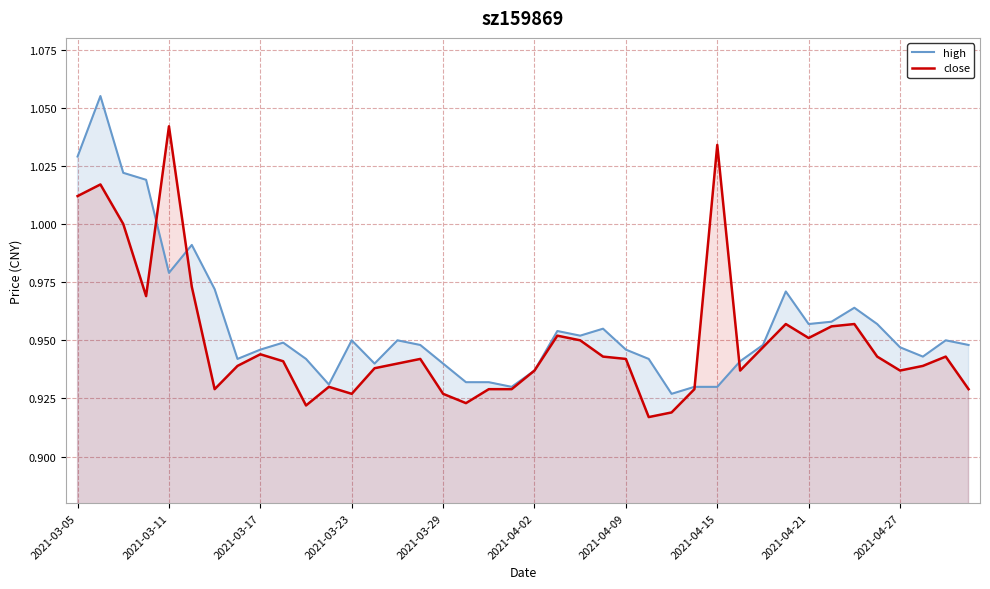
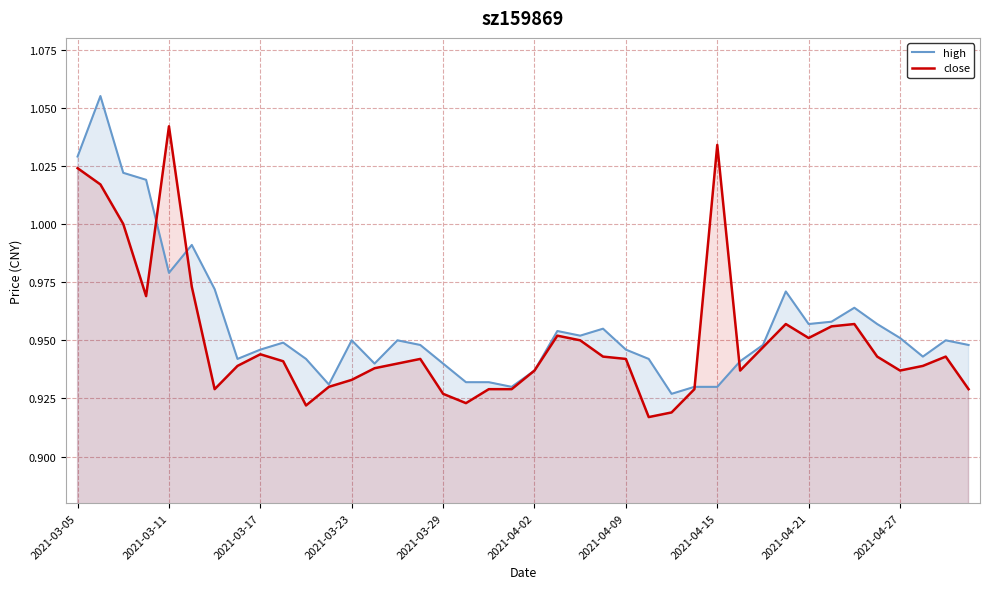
close, 2021-03-05: 1.012 -> 1.024
close, 2021-03-23: 0.927 -> 0.933
high, 2021-04-27: 0.947 -> 0.951
